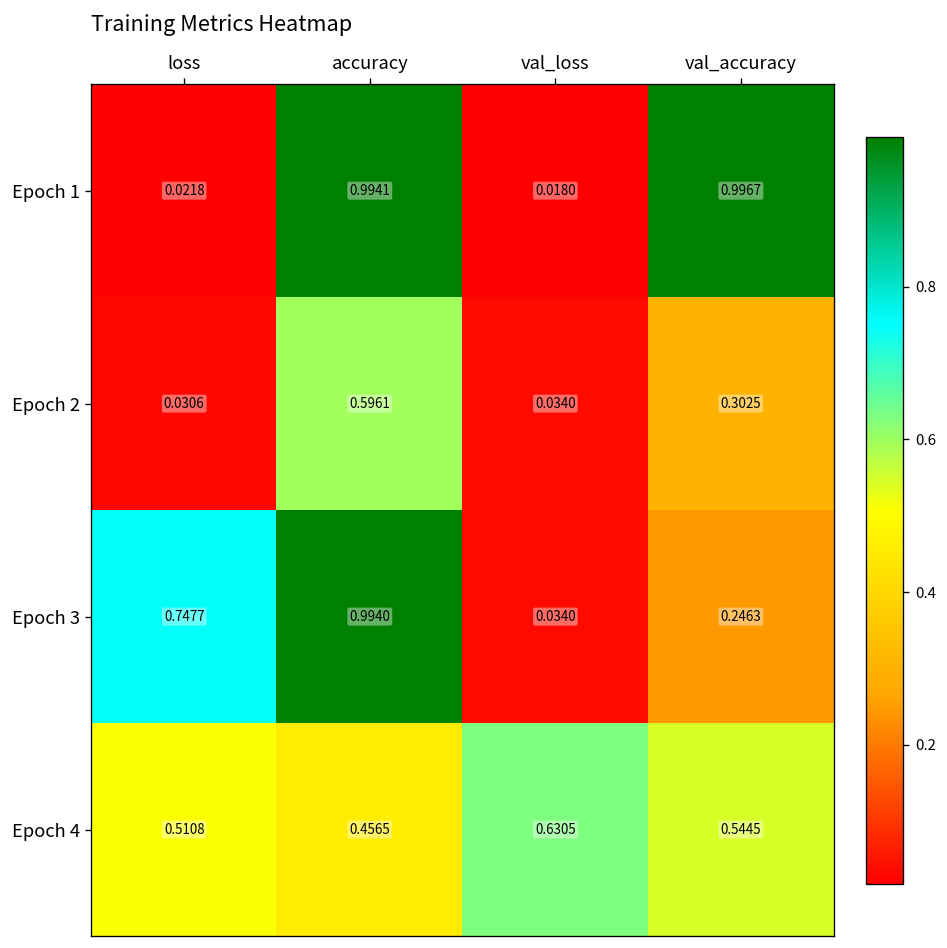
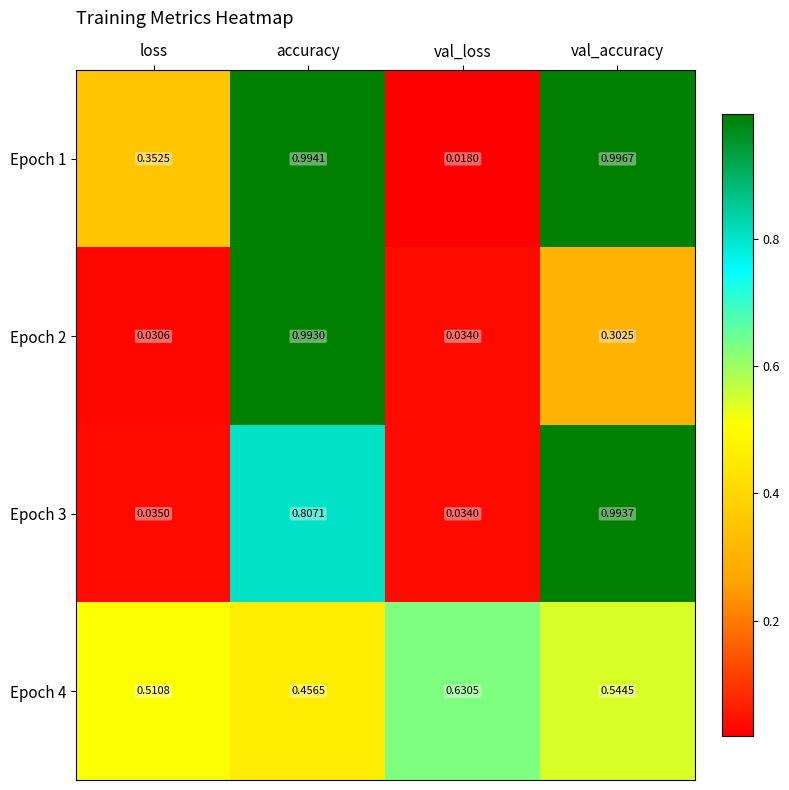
Epoch 1, loss: 0.0218 -> 0.3525
Epoch 2, accuracy: 0.5961 -> 0.9930
Epoch 3, loss: 0.7477 -> 0.0350
Epoch 3, accuracy: 0.9940 -> 0.8071
Epoch 3, val_accuracy: 0.2463 -> 0.9937
